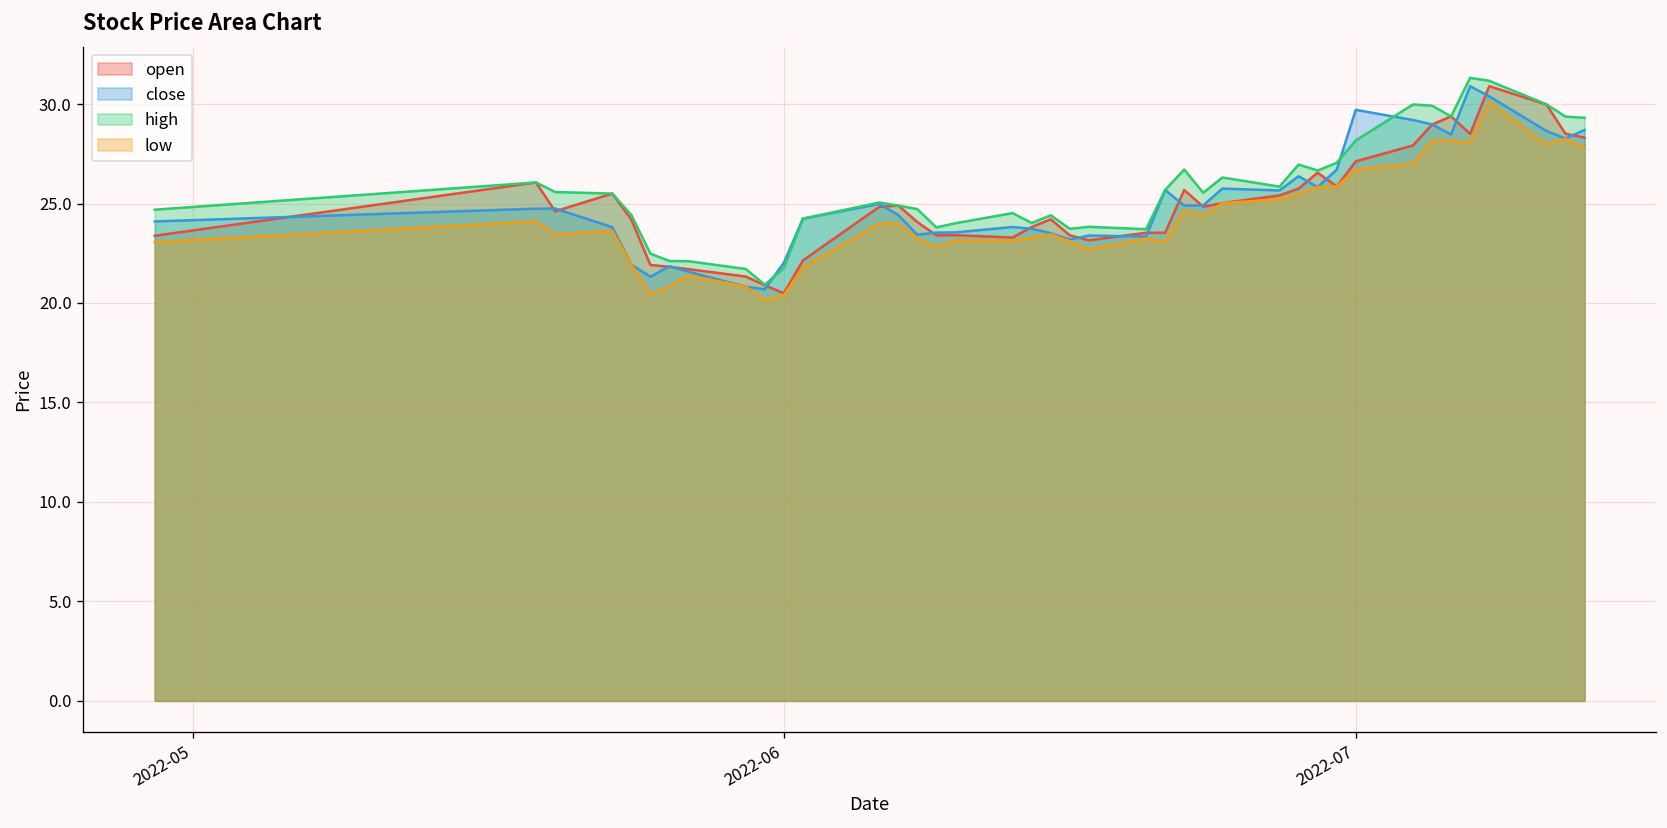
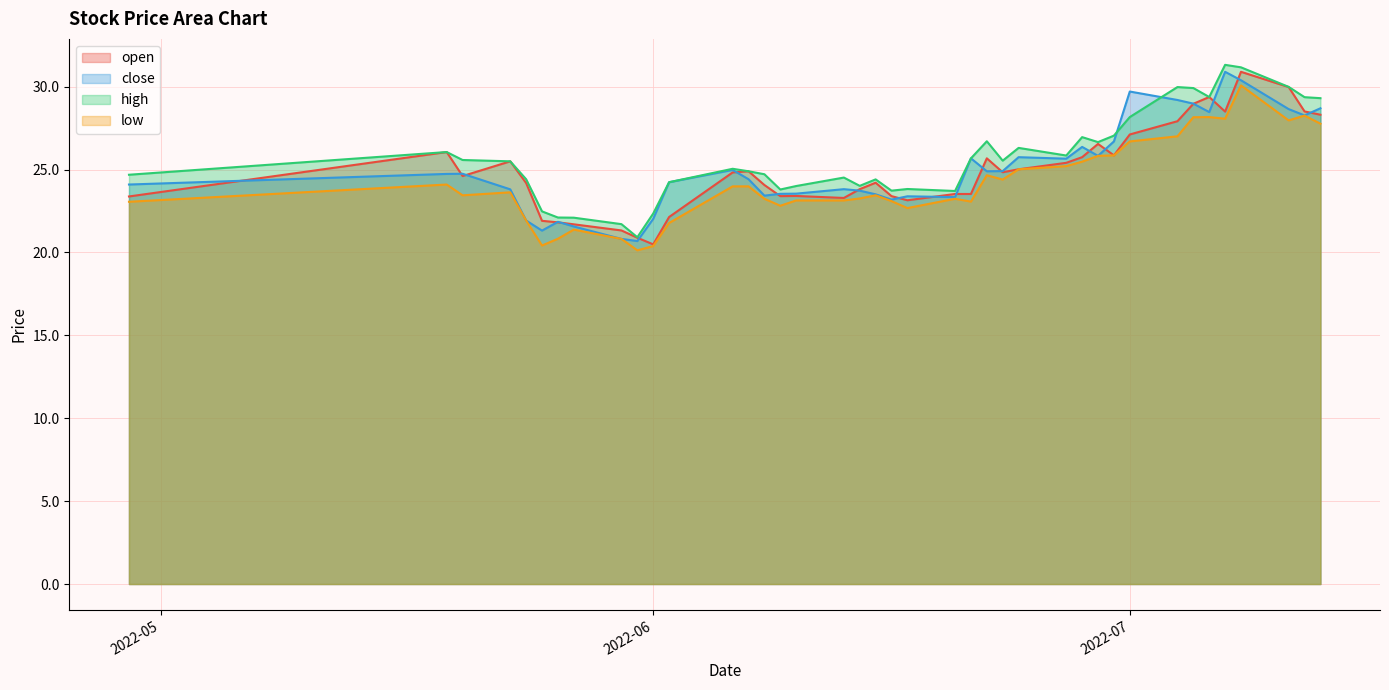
high, 2022-06: 21.8 -> 22.4
